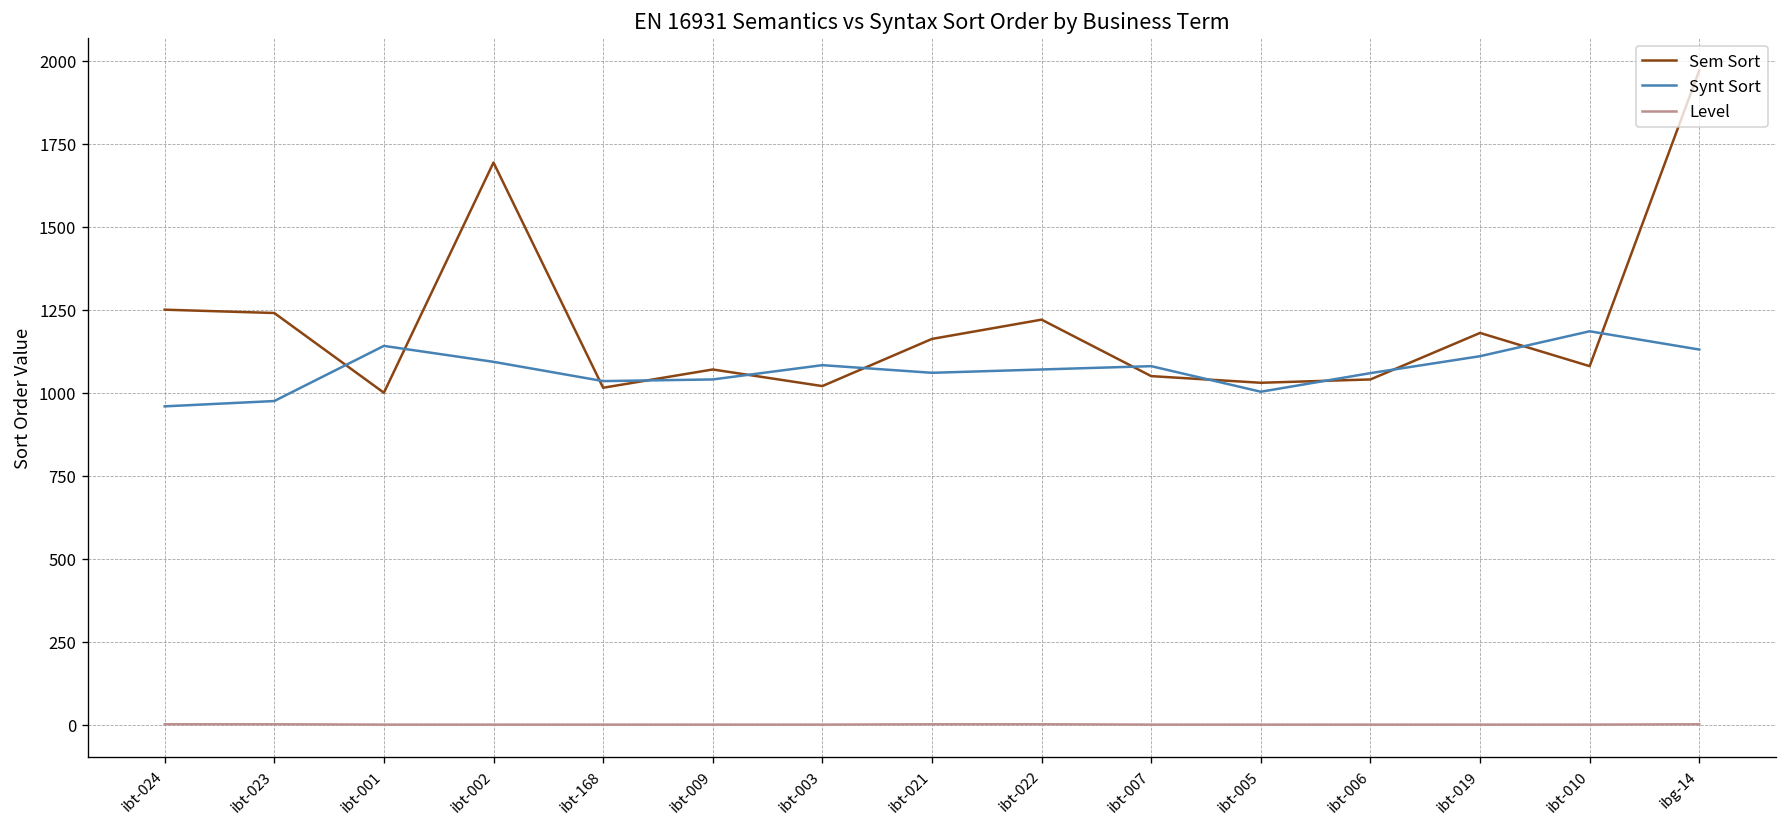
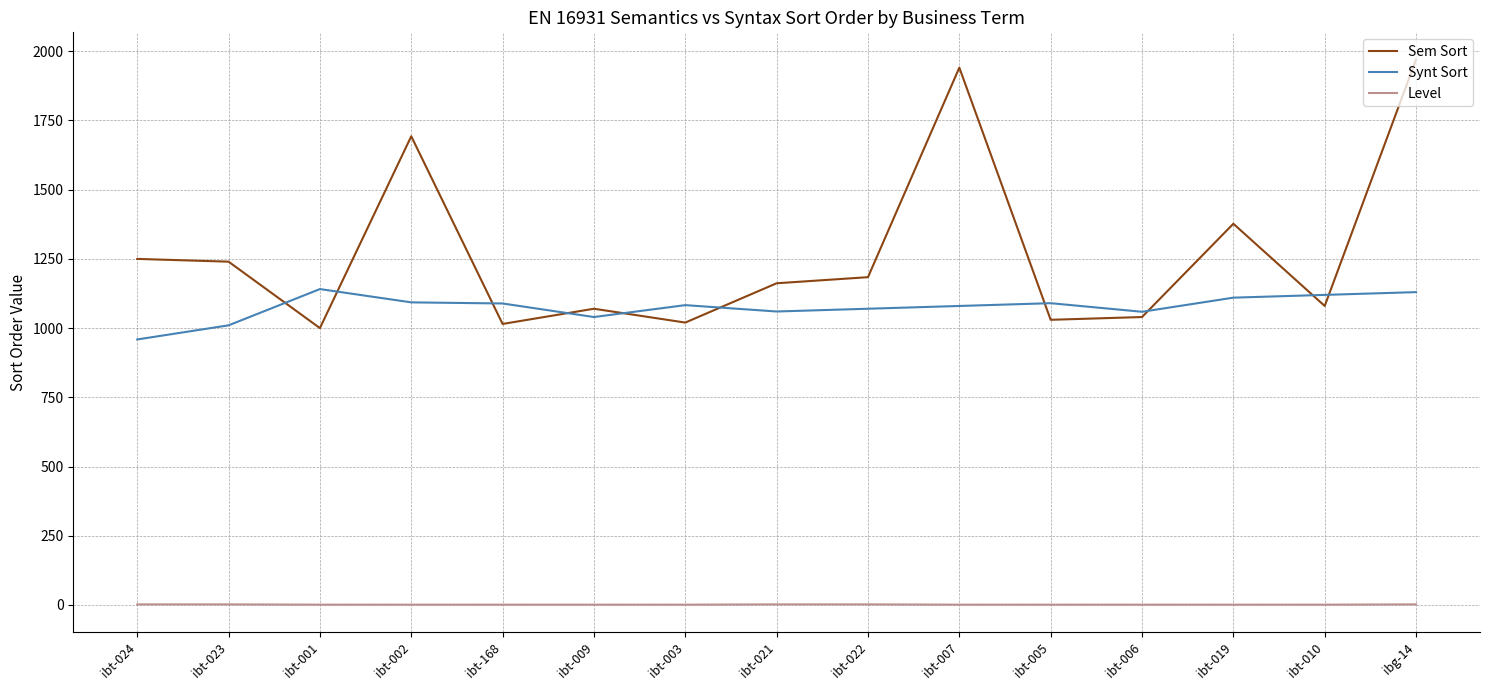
Synt Sort, ibt-023: 980 -> 1010
Synt Sort, ibt-168: 1040 -> 1090
Sem Sort, ibt-022: 1220 -> 1180
Sem Sort, ibt-007: 1050 -> 1940
Synt Sort, ibt-005: 1000 -> 1090
Sem Sort, ibt-019: 1180 -> 1380
Synt Sort, ibt-010: 1190 -> 1120
